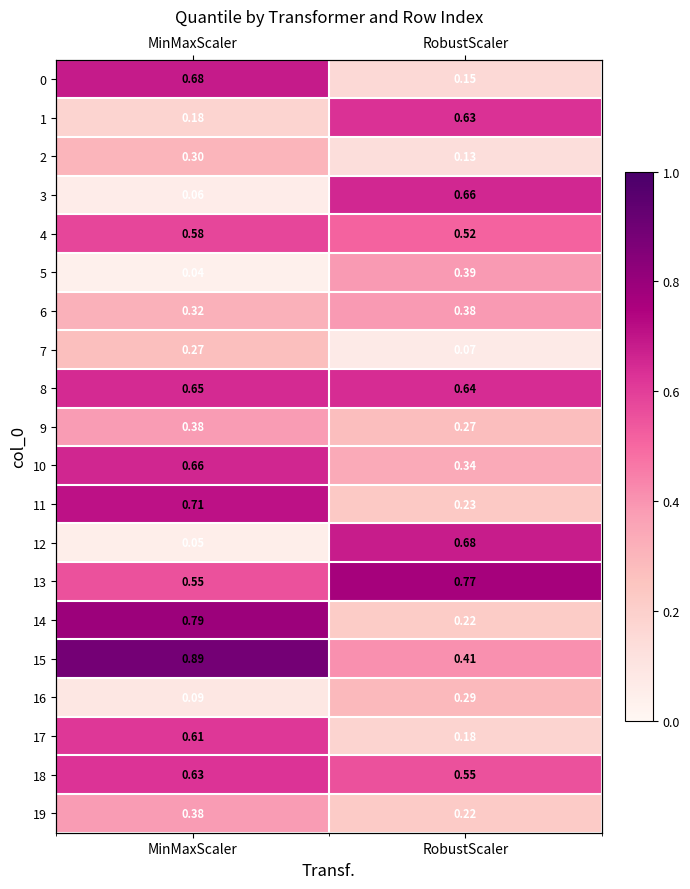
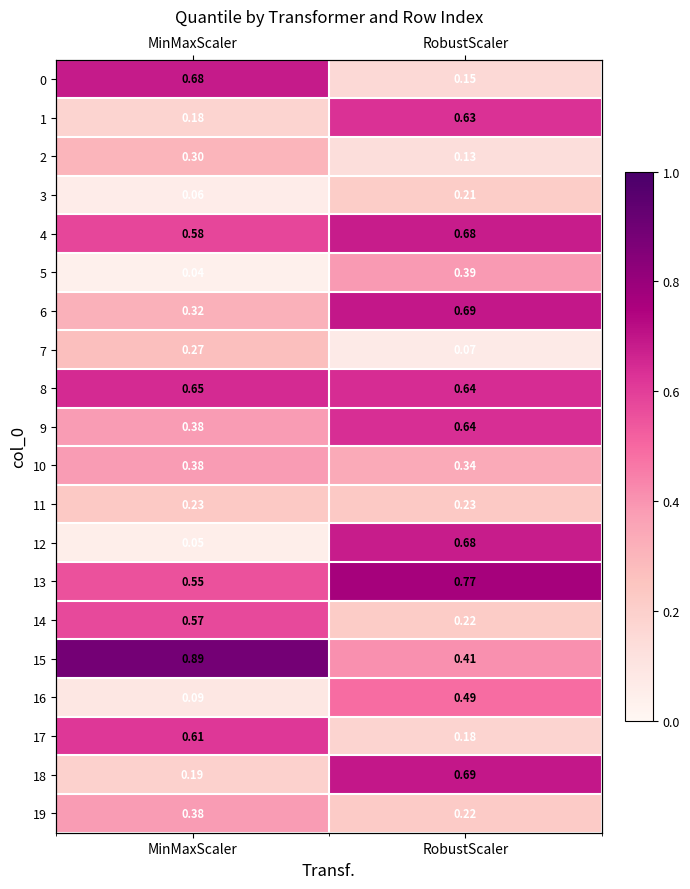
3, RobustScaler: 0.66 -> 0.21
4, RobustScaler: 0.52 -> 0.68
6, RobustScaler: 0.38 -> 0.69
9, RobustScaler: 0.27 -> 0.64
10, MinMaxScaler: 0.66 -> 0.38
11, MinMaxScaler: 0.71 -> 0.23
14, MinMaxScaler: 0.79 -> 0.57
16, RobustScaler: 0.29 -> 0.49
18, MinMaxScaler: 0.63 -> 0.19
18, RobustScaler: 0.55 -> 0.69
